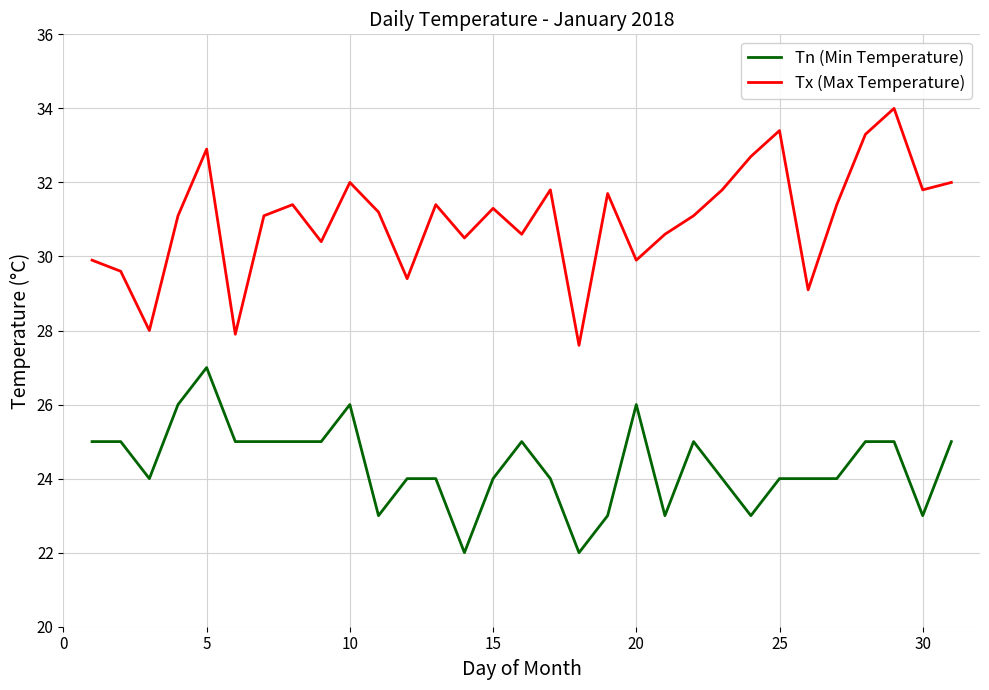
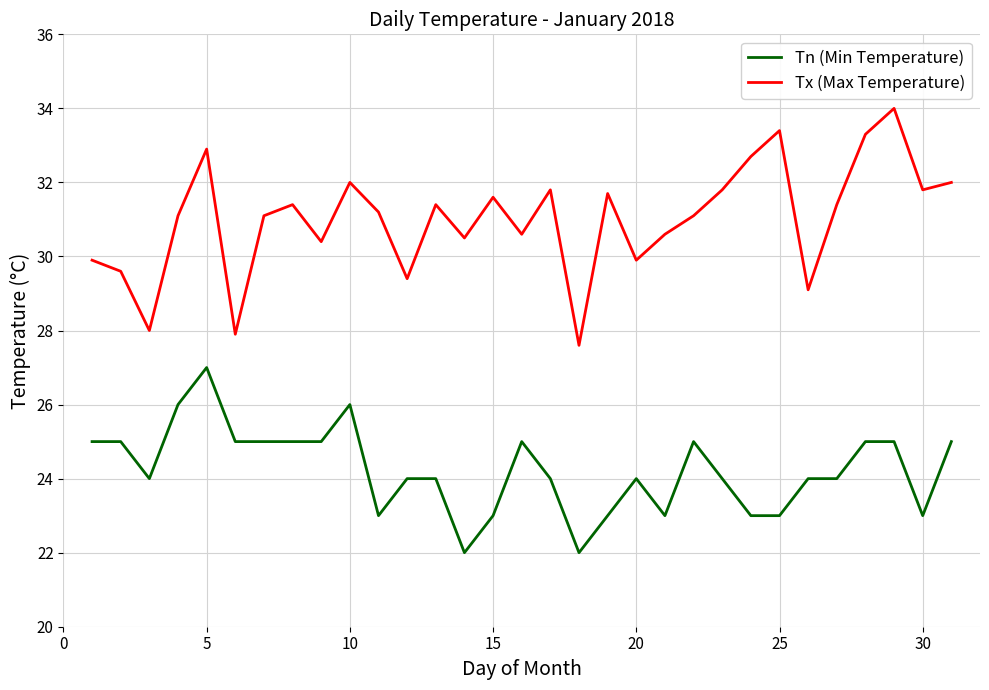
Tn (Min Temperature), 15: 24 -> 23
Tx (Max Temperature), 15: 31.3 -> 31.6
Tn (Min Temperature), 20: 26 -> 24
Tn (Min Temperature), 25: 24 -> 23
